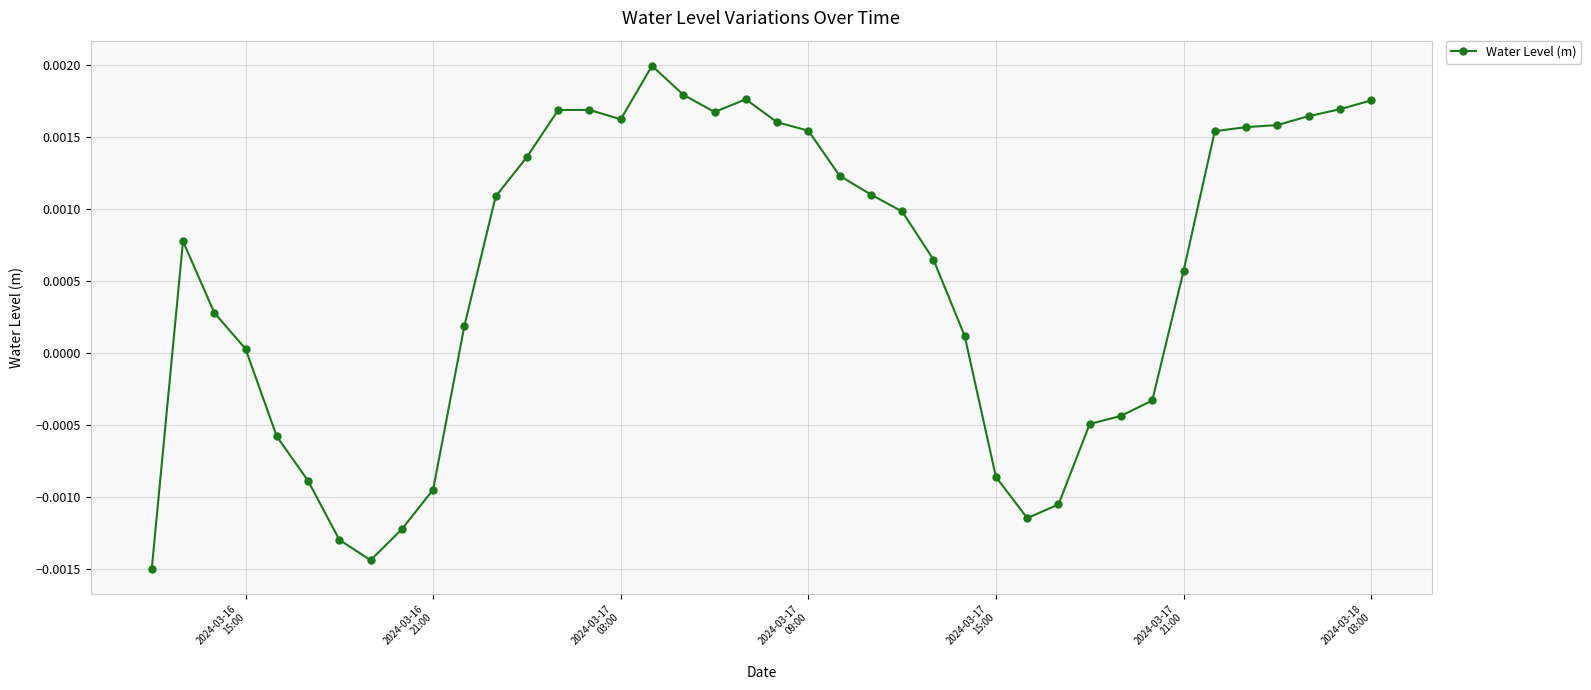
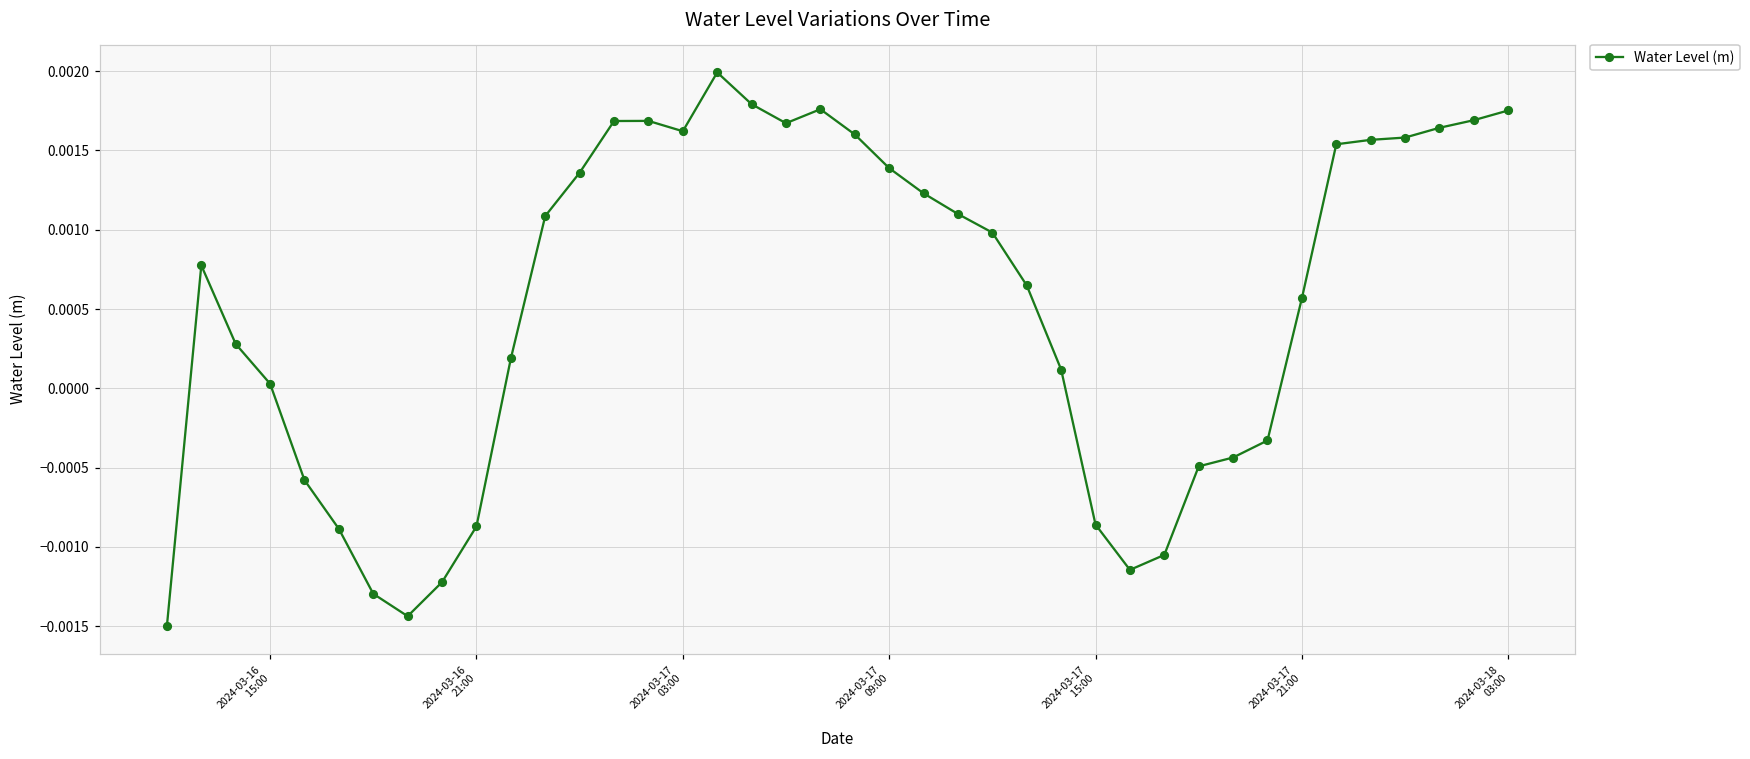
2024-03-16 21:00: -0.00095 -> -0.00087
2024-03-17 09:00: 0.00154 -> 0.00139
